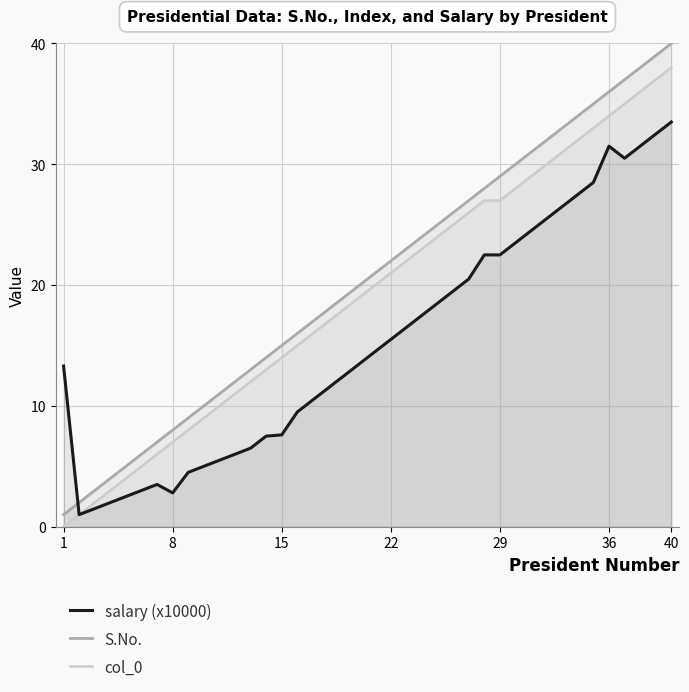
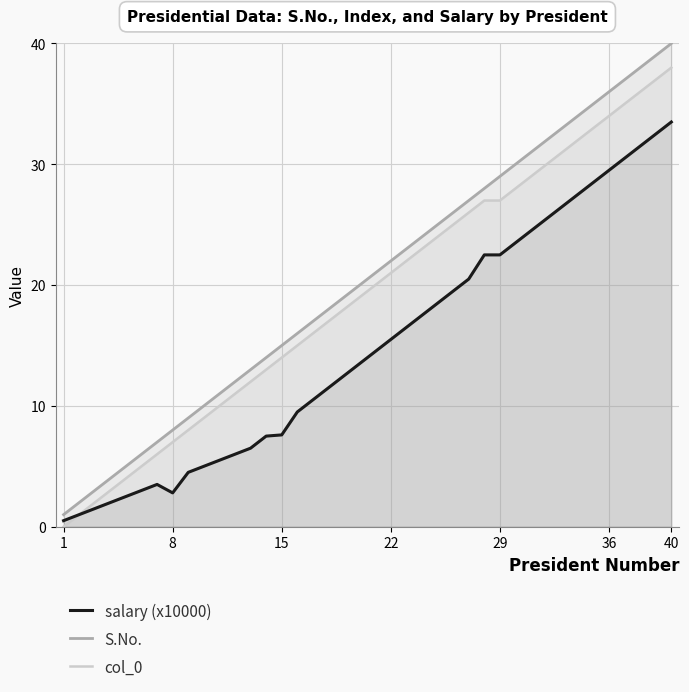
salary (x10000), 1: 13.3 -> 0.5
salary (x10000), 36: 31.5 -> 29.5
